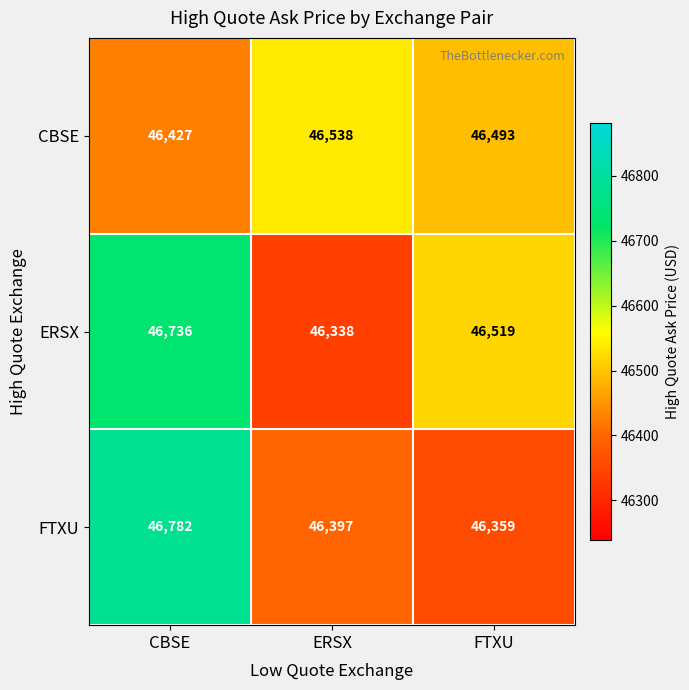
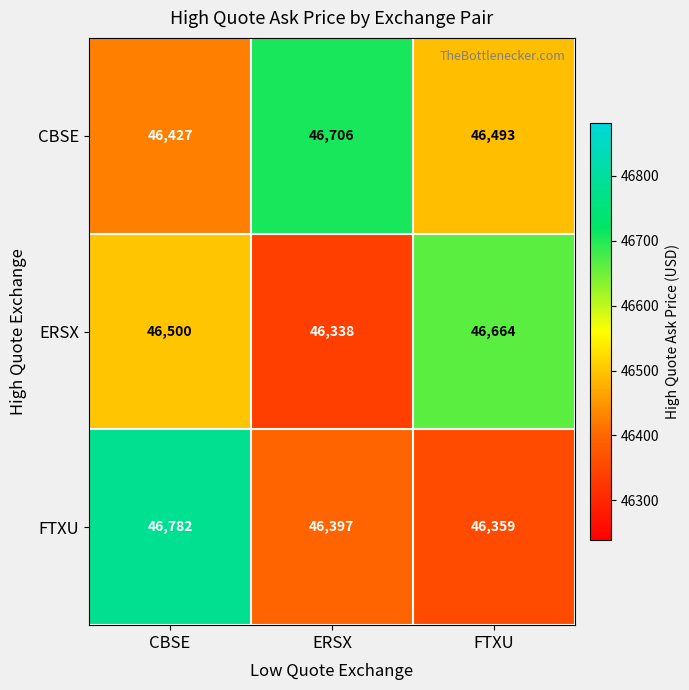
CBSE, ERSX: 46,538 -> 46,706
ERSX, CBSE: 46,736 -> 46,500
ERSX, FTXU: 46,519 -> 46,664
